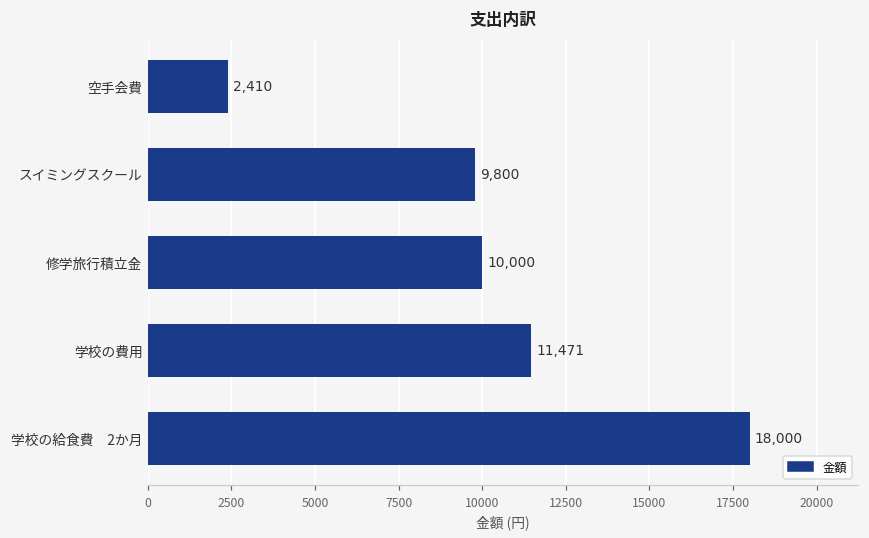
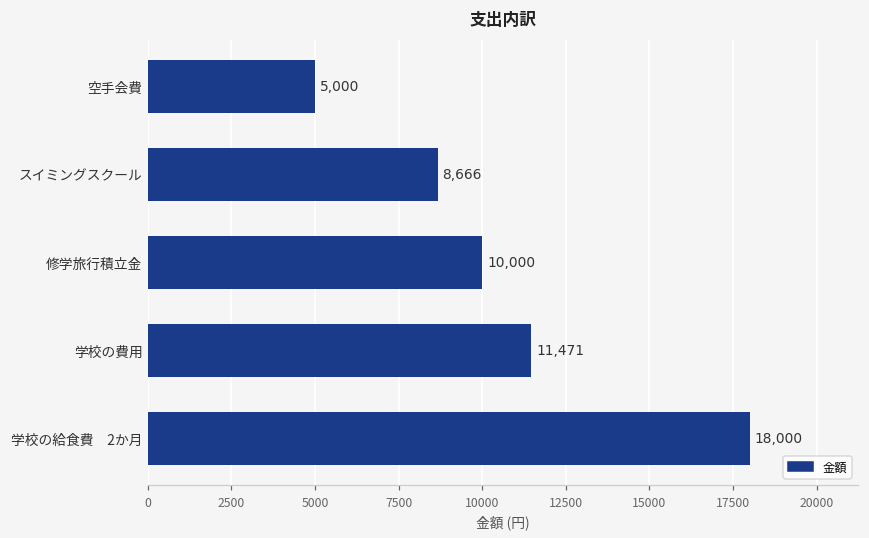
空手会費: 2,410 -> 5,000
スイミングスクール: 9,800 -> 8,666
